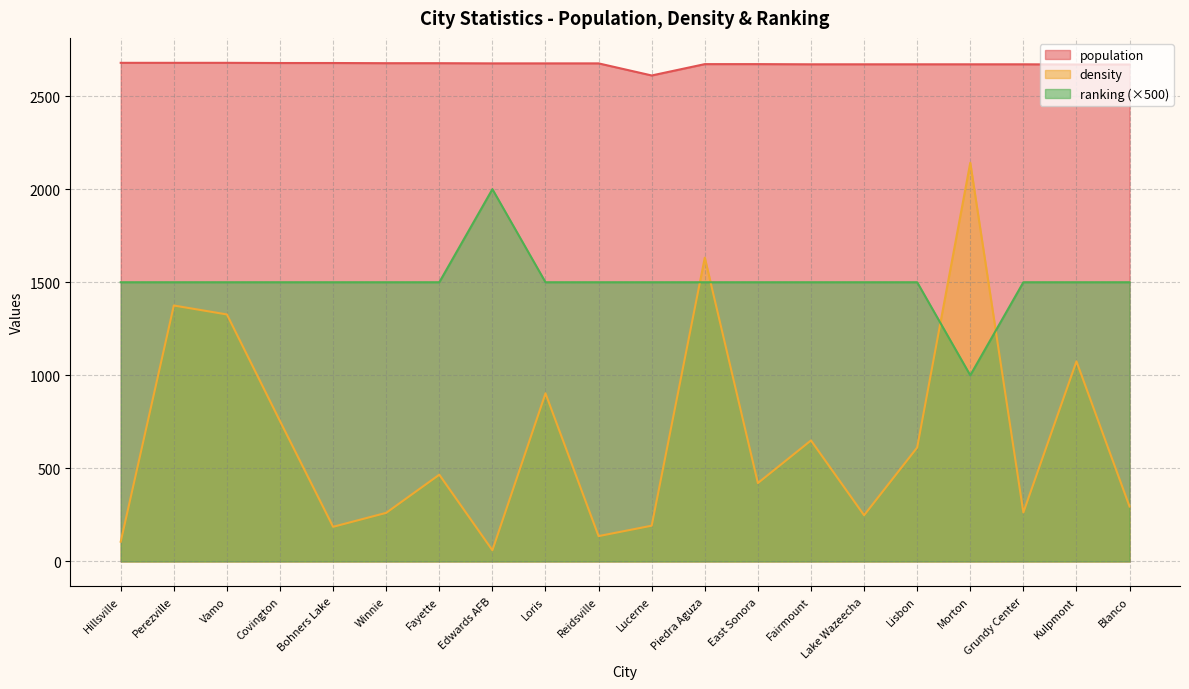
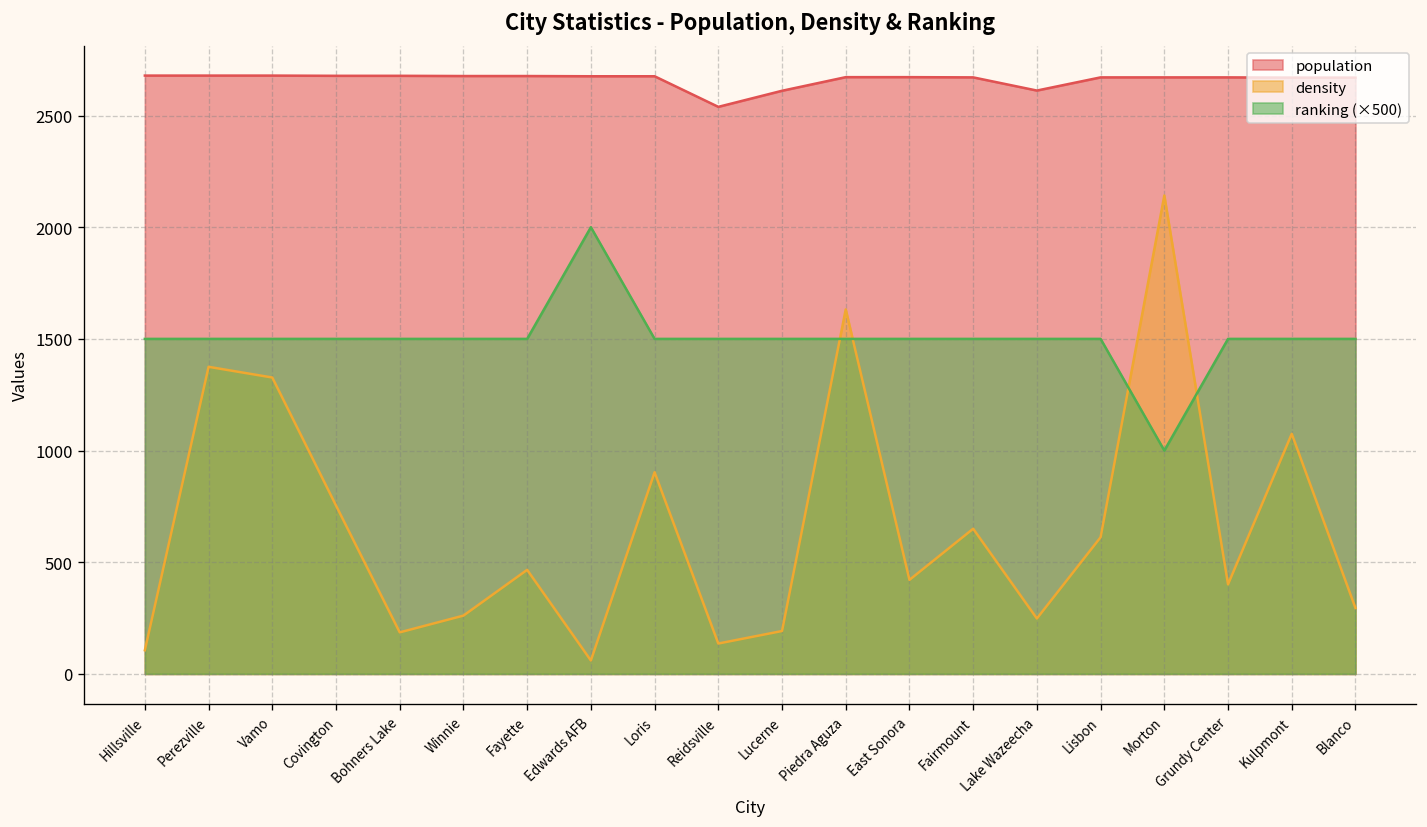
population, Reidsville: 2680 -> 2540
population, Lake Wazeecha: 2670 -> 2610
density, Grundy Center: 260 -> 400
